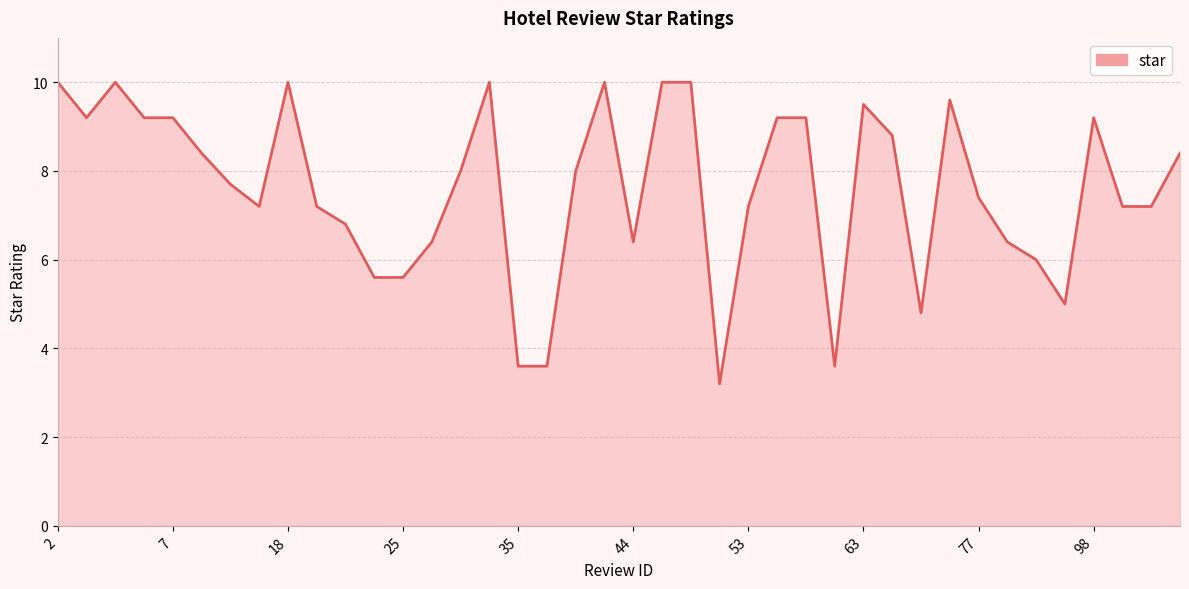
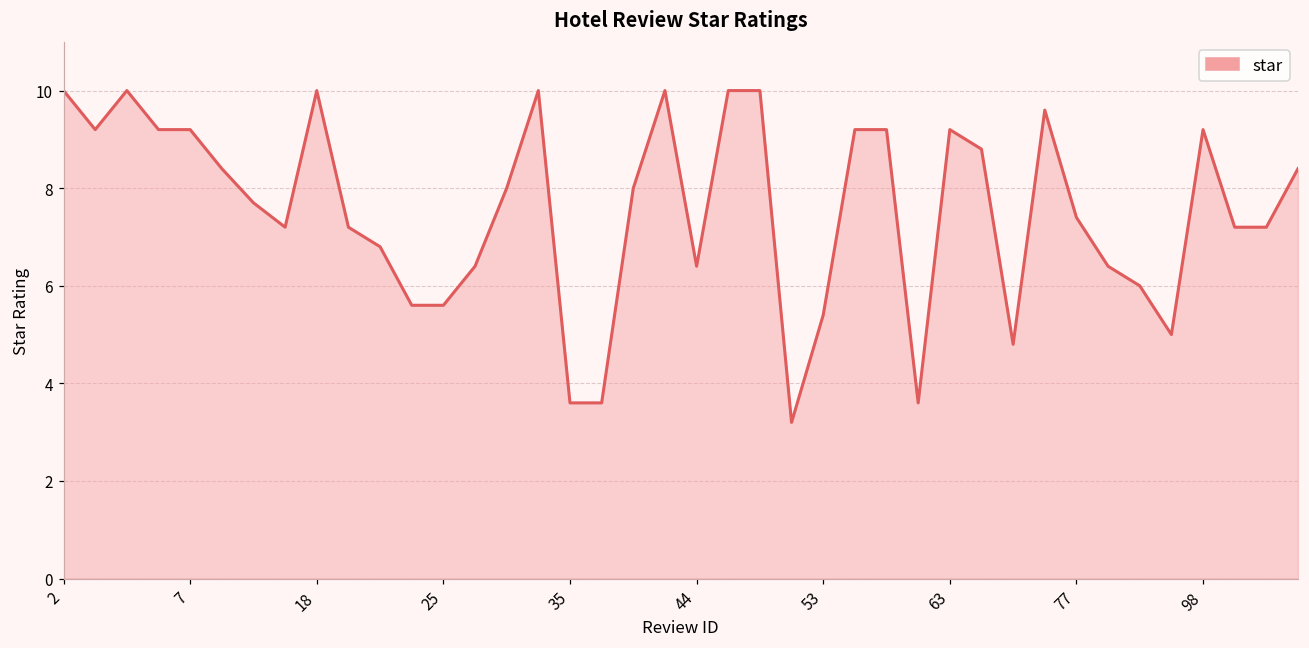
53: 7.2 -> 5.4
63: 9.5 -> 9.2
